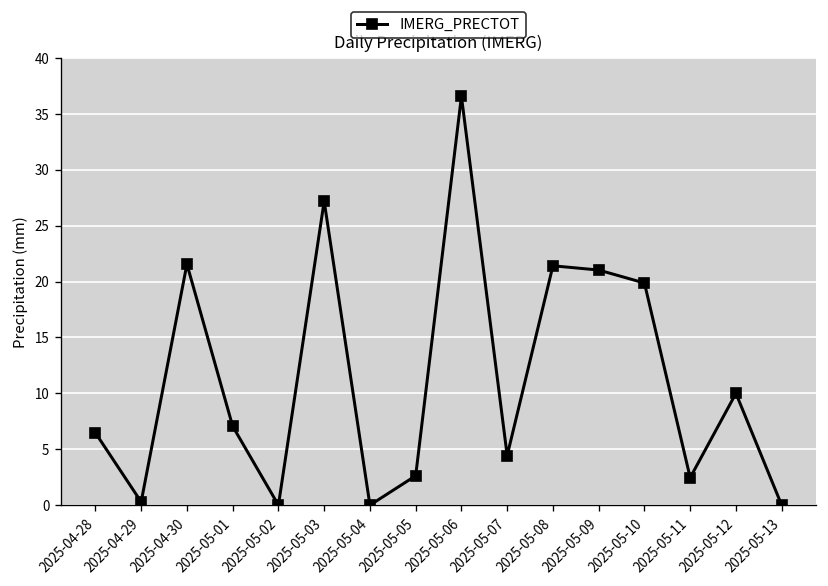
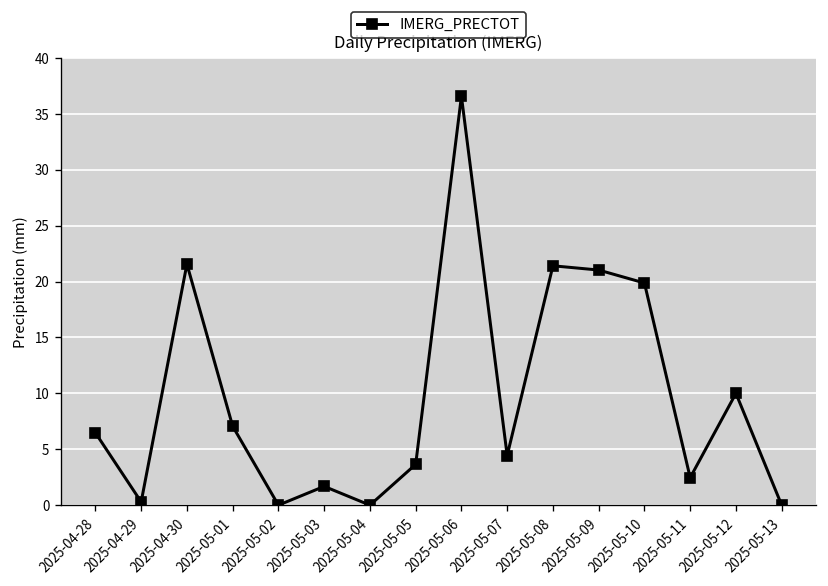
2025-05-03: 27 -> 2
2025-05-05: 3 -> 4
